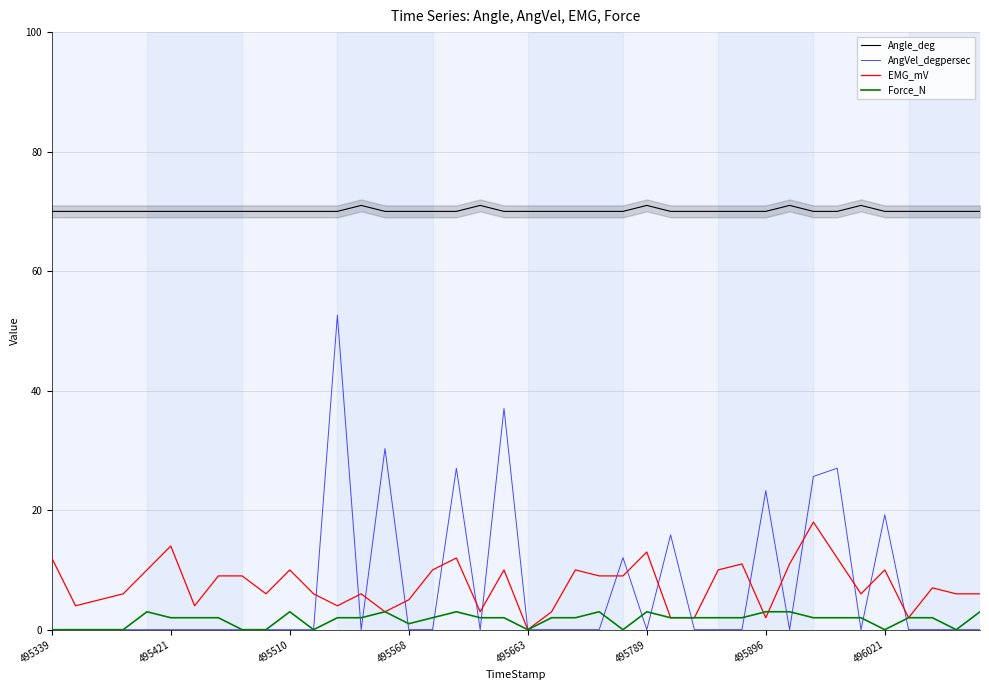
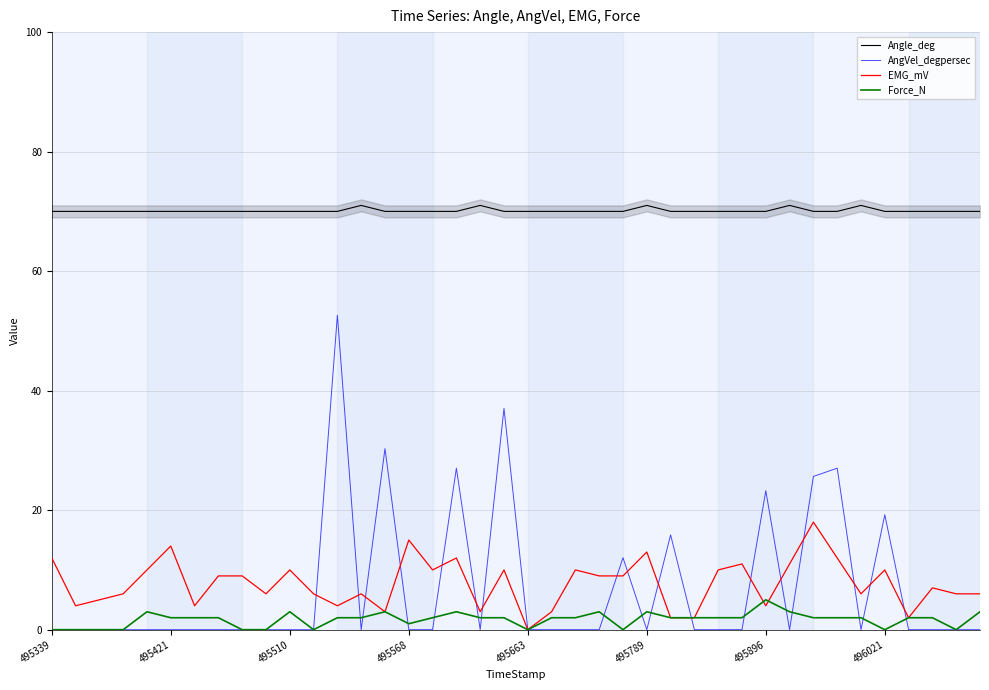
EMG_mV, 495568: 5 -> 15
EMG_mV, 495896: 2 -> 4
Force_N, 495896: 3 -> 5
